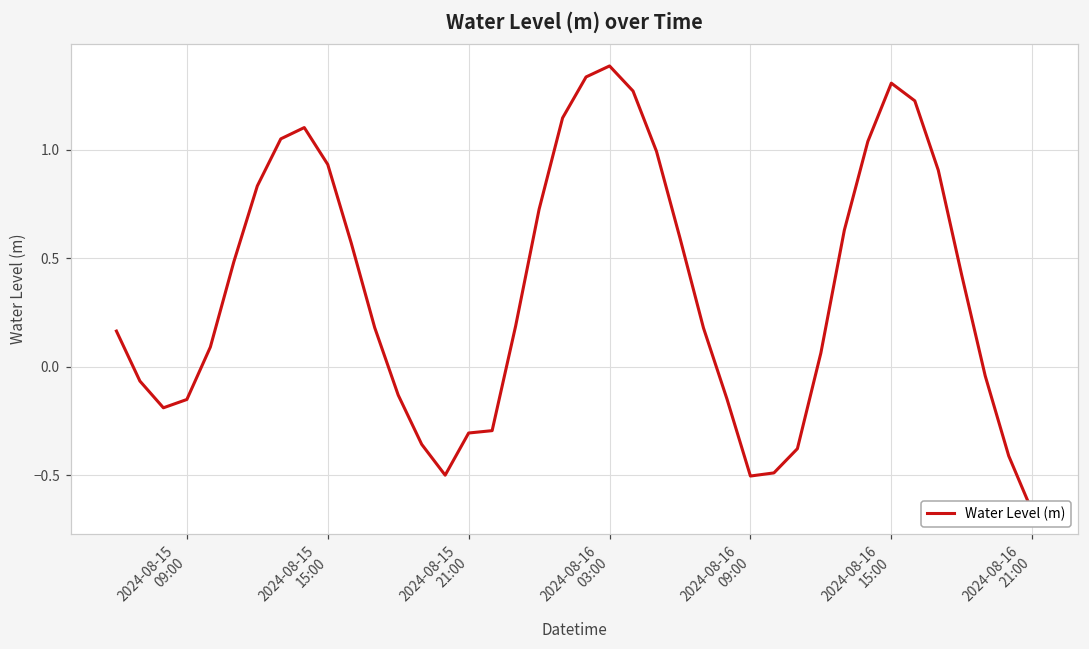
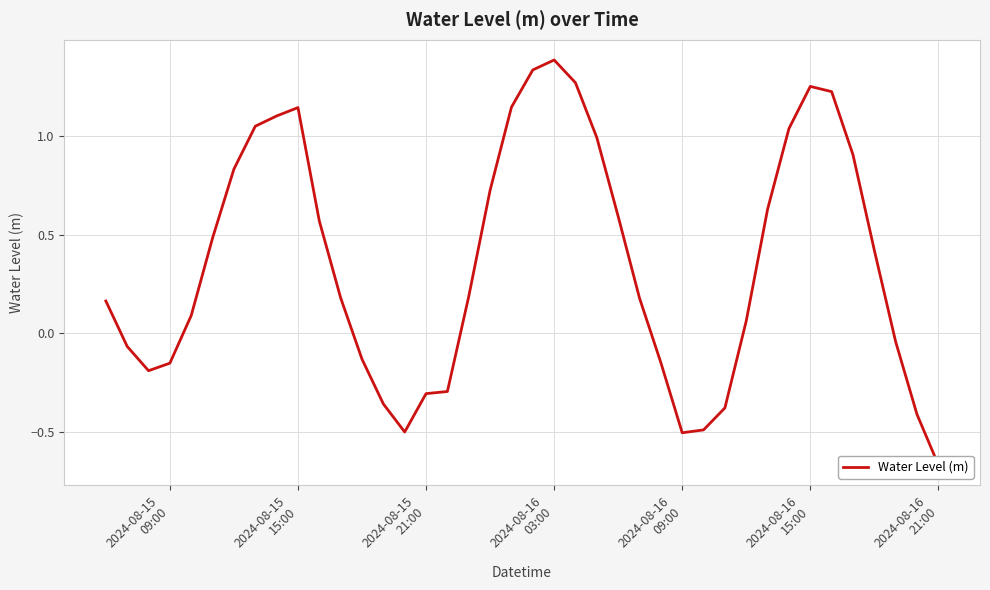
2024-08-15 15:00: 0.93 -> 1.14
2024-08-16 15:00: 1.31 -> 1.25
